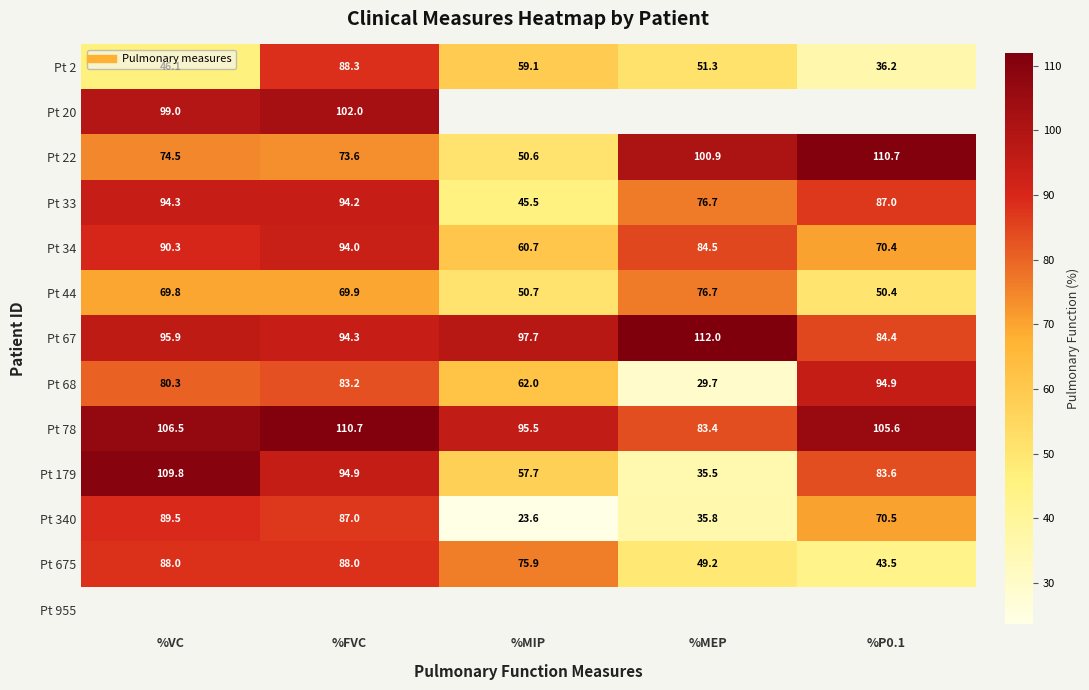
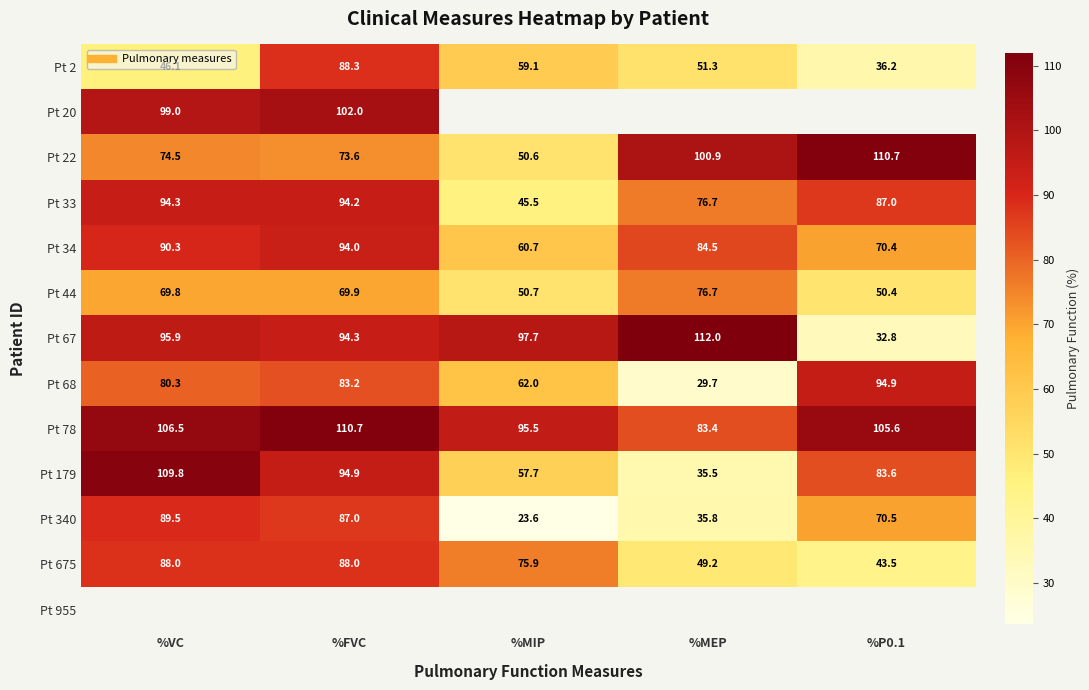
Pt 67, %P0.1: 84.4 -> 32.8
